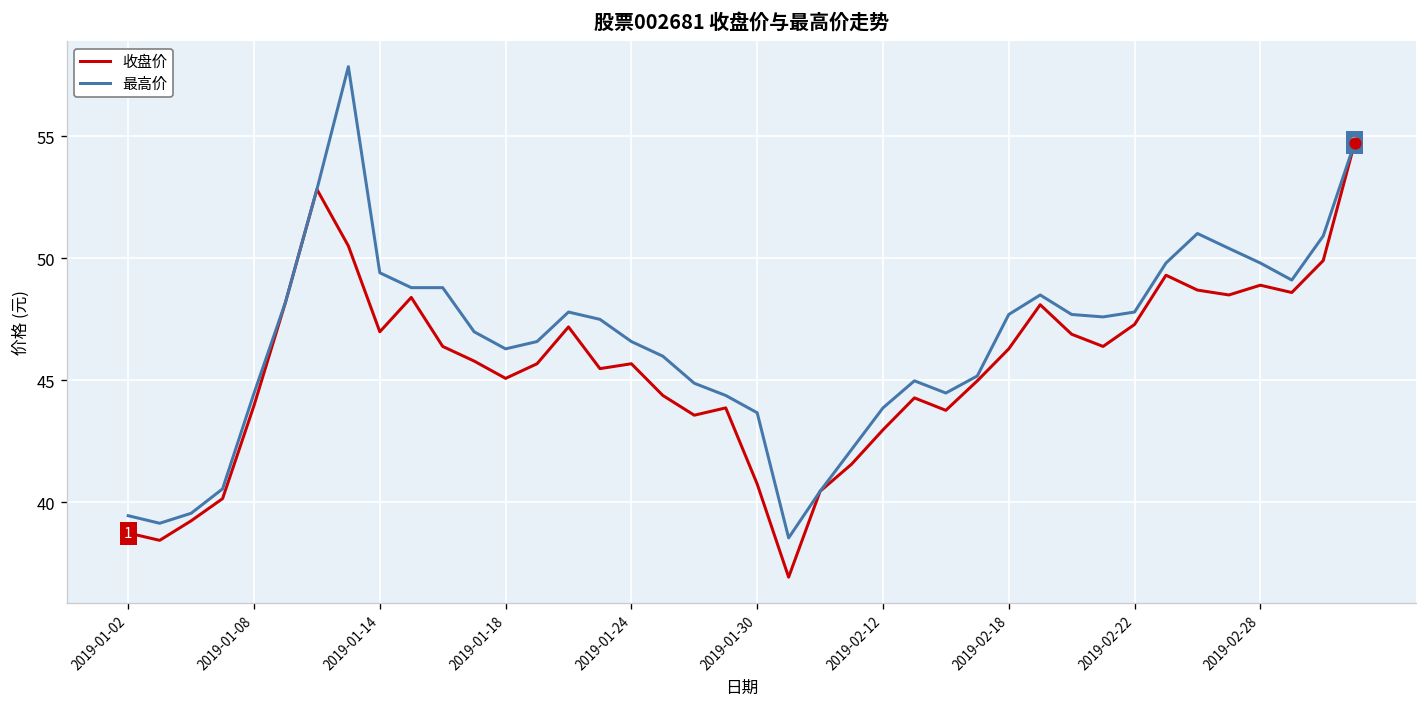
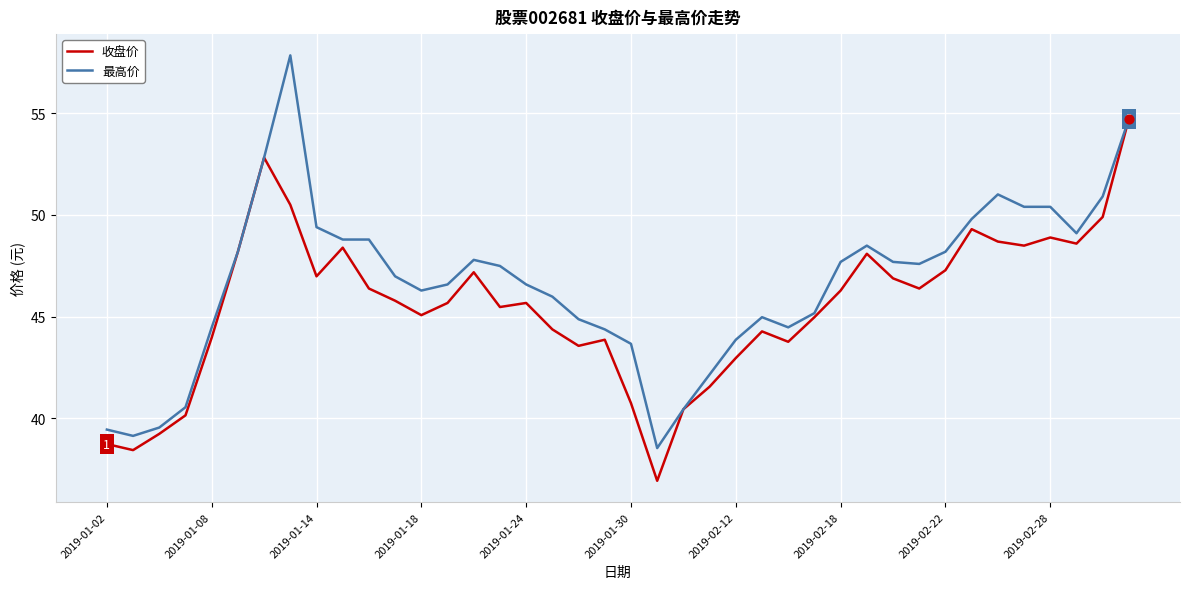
最高价, 2019-02-22: 47.8 -> 48.2
最高价, 2019-02-28: 49.8 -> 50.4
